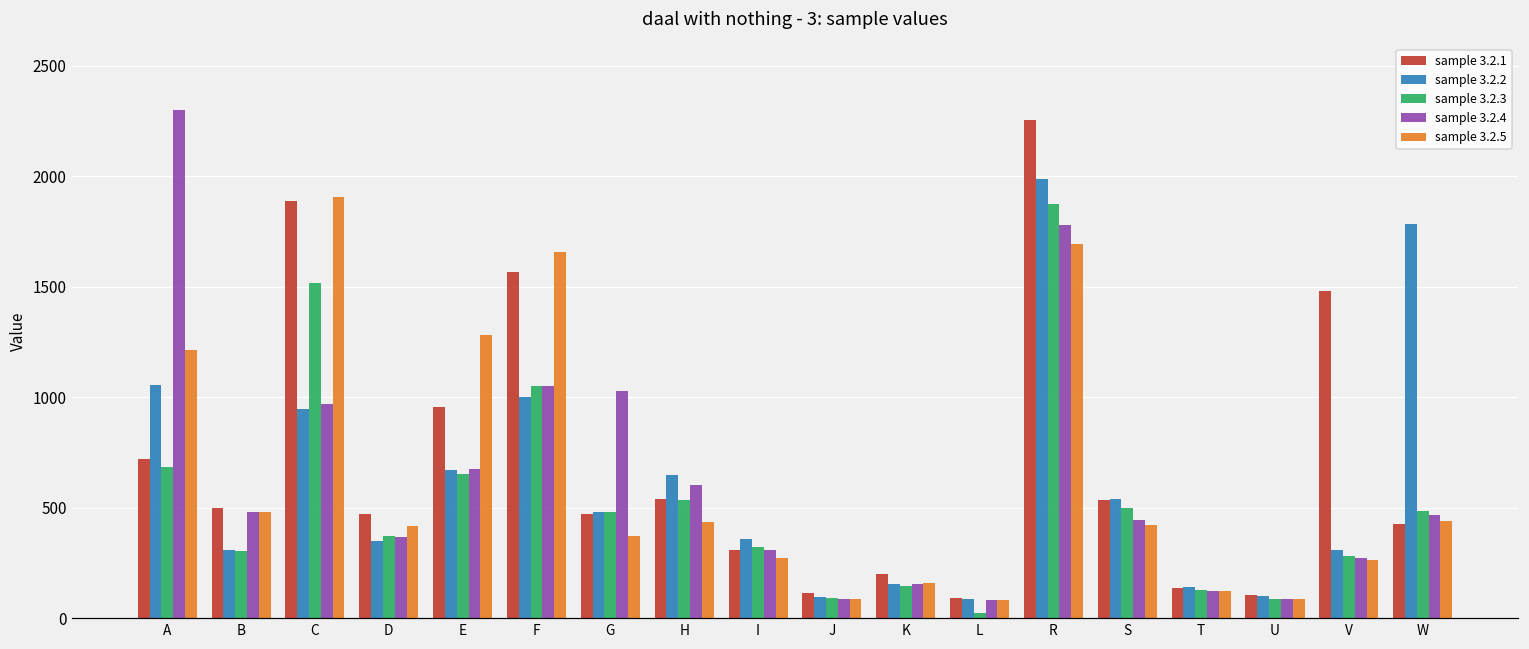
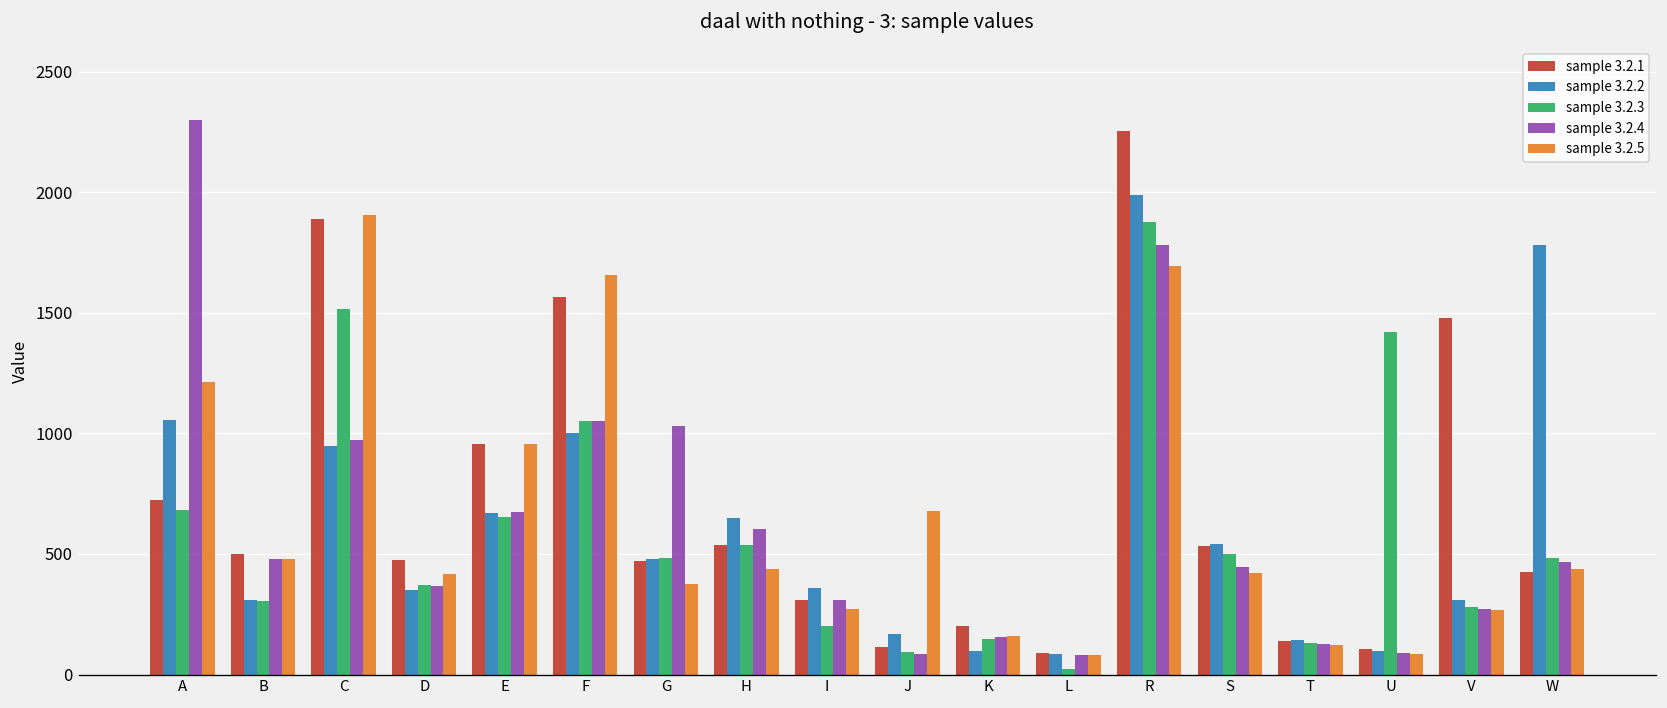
sample 3.2.5, E: 1280 -> 960
sample 3.2.3, I: 320 -> 200
sample 3.2.2, J: 100 -> 170
sample 3.2.5, J: 90 -> 680
sample 3.2.2, K: 150 -> 100
sample 3.2.3, U: 90 -> 1420
